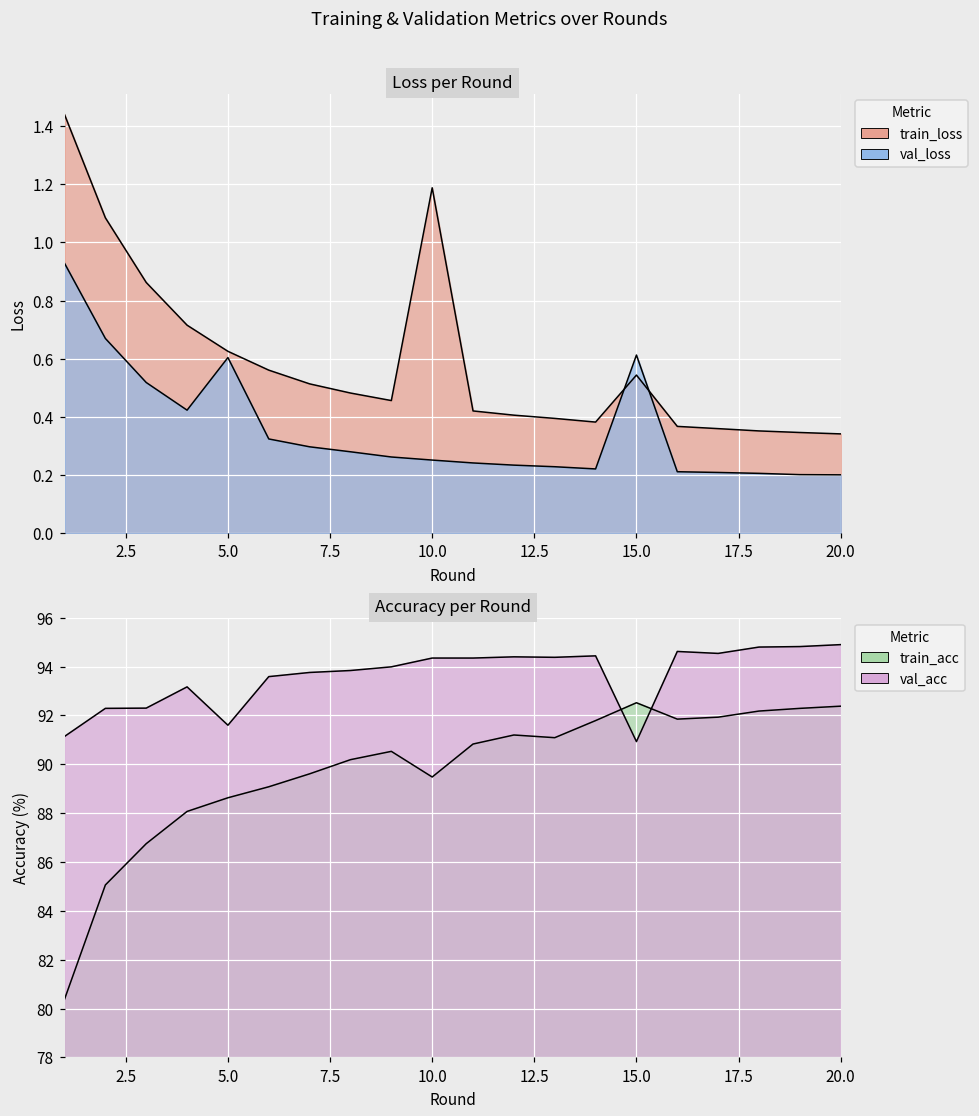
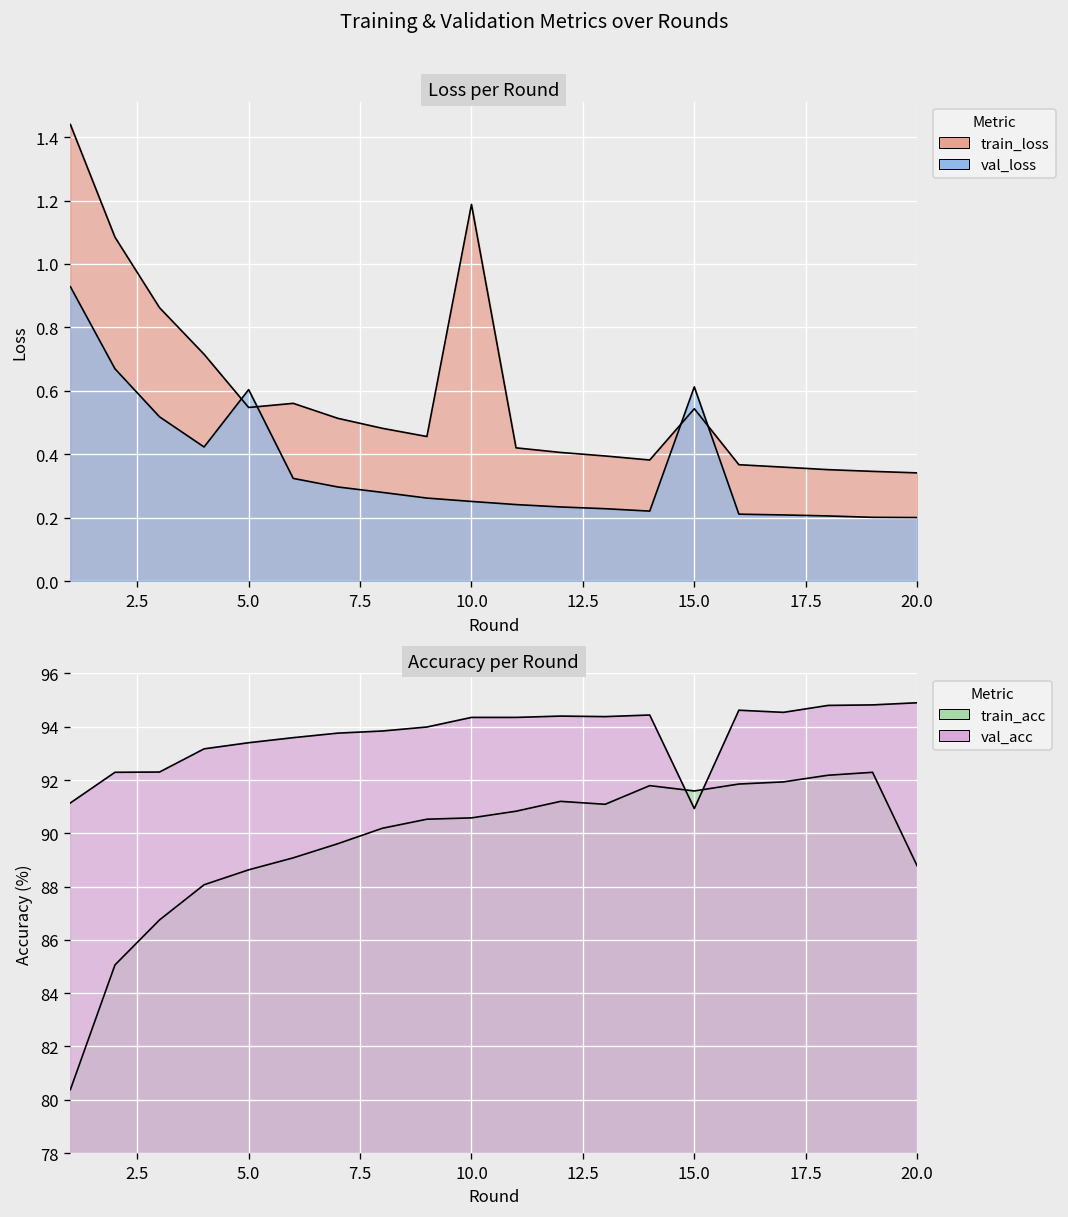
Loss per Round, train_loss, 5.0: 0.63 -> 0.55
Accuracy per Round, val_acc, 5.0: 91.6 -> 93.4
Accuracy per Round, train_acc, 10.0: 89.5 -> 90.6
Accuracy per Round, train_acc, 15.0: 92.5 -> 91.6
Accuracy per Round, train_acc, 20.0: 92.4 -> 88.8
